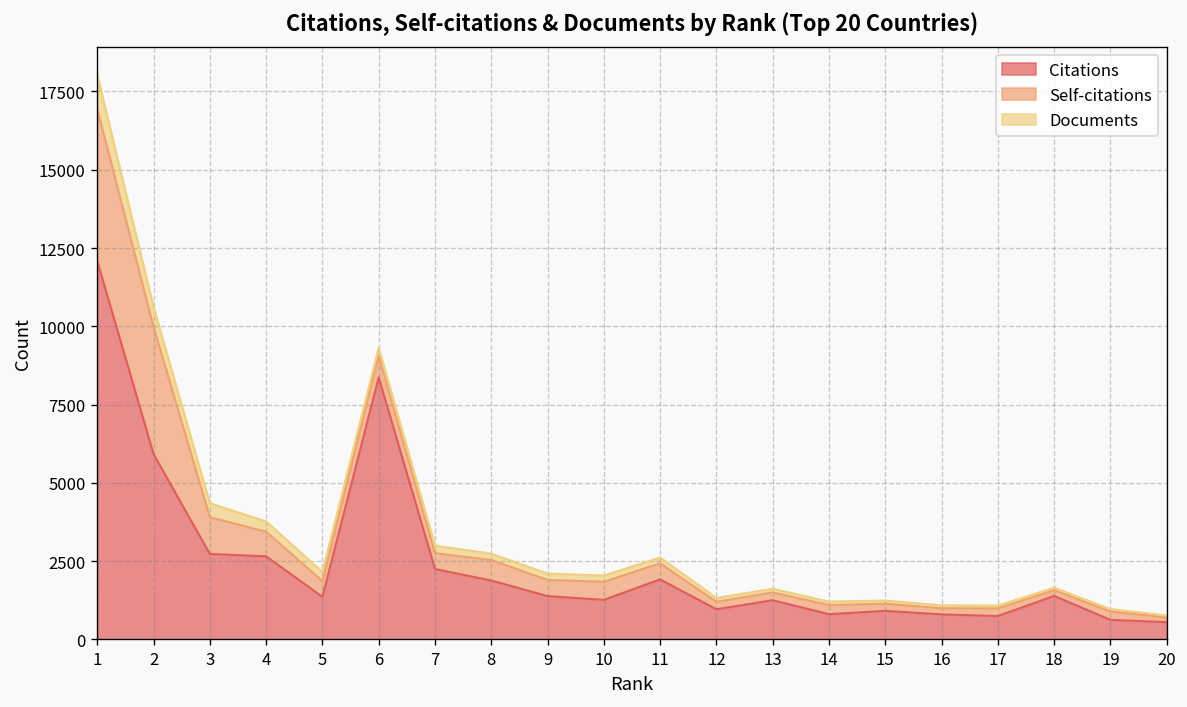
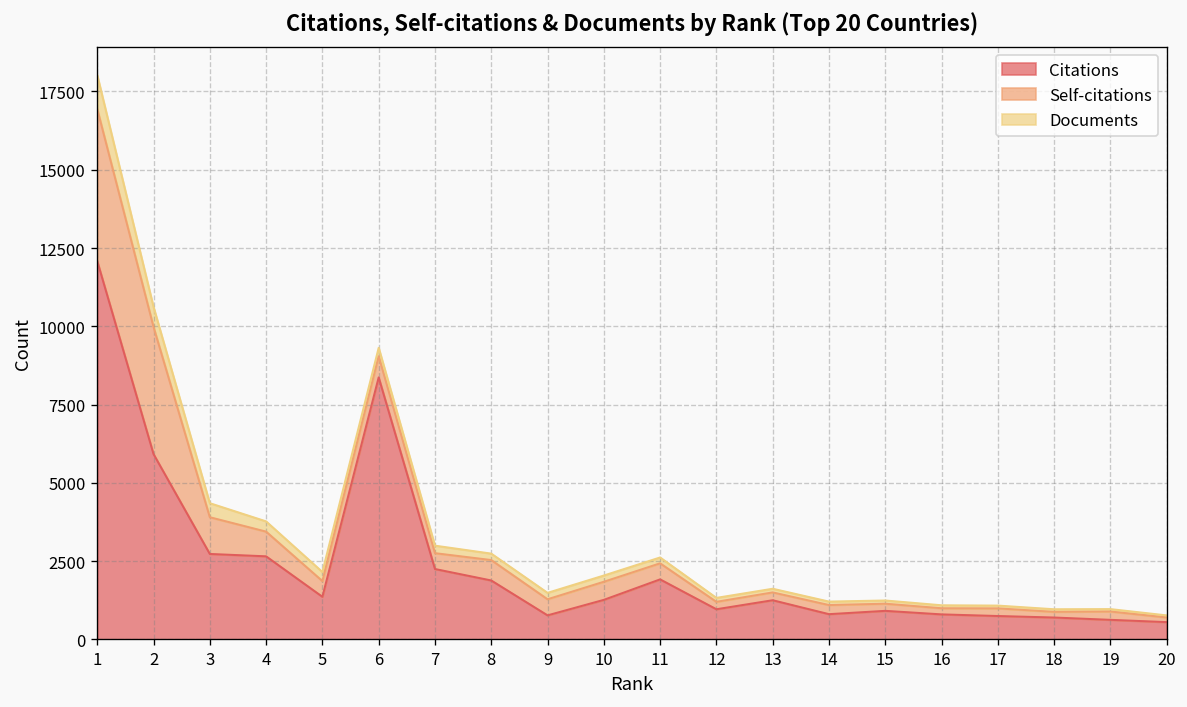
Citations, 9: 1400 -> 800
Citations, 18: 1400 -> 700
